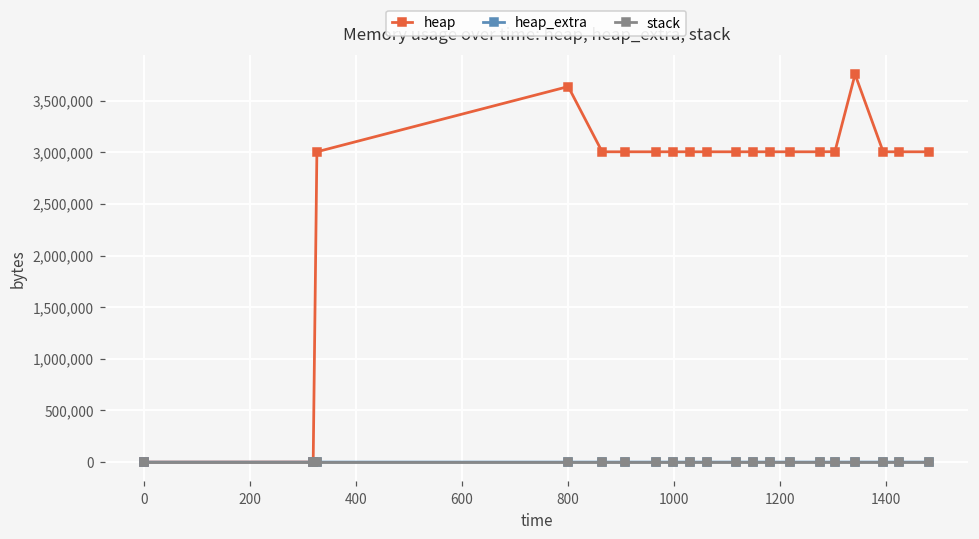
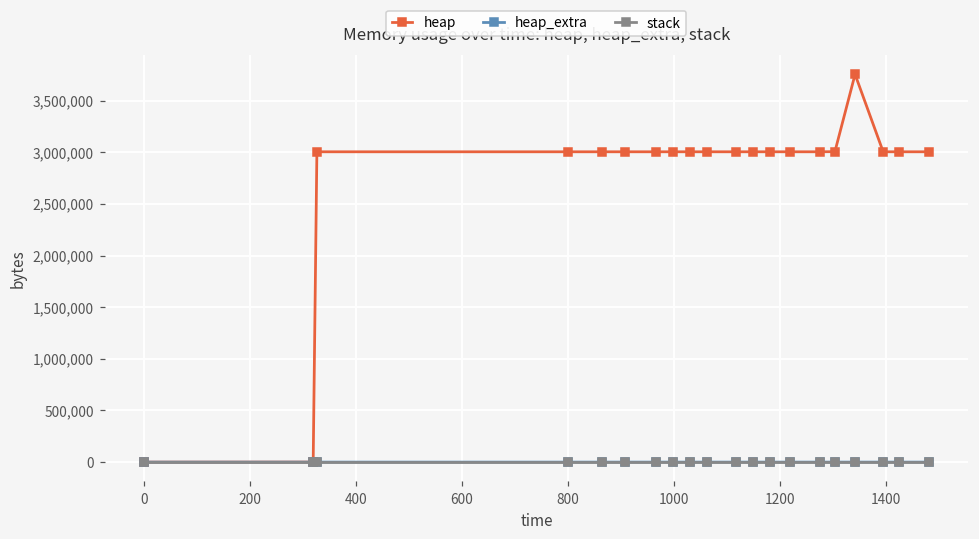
heap, 800: 3,600,000 -> 3,000,000
